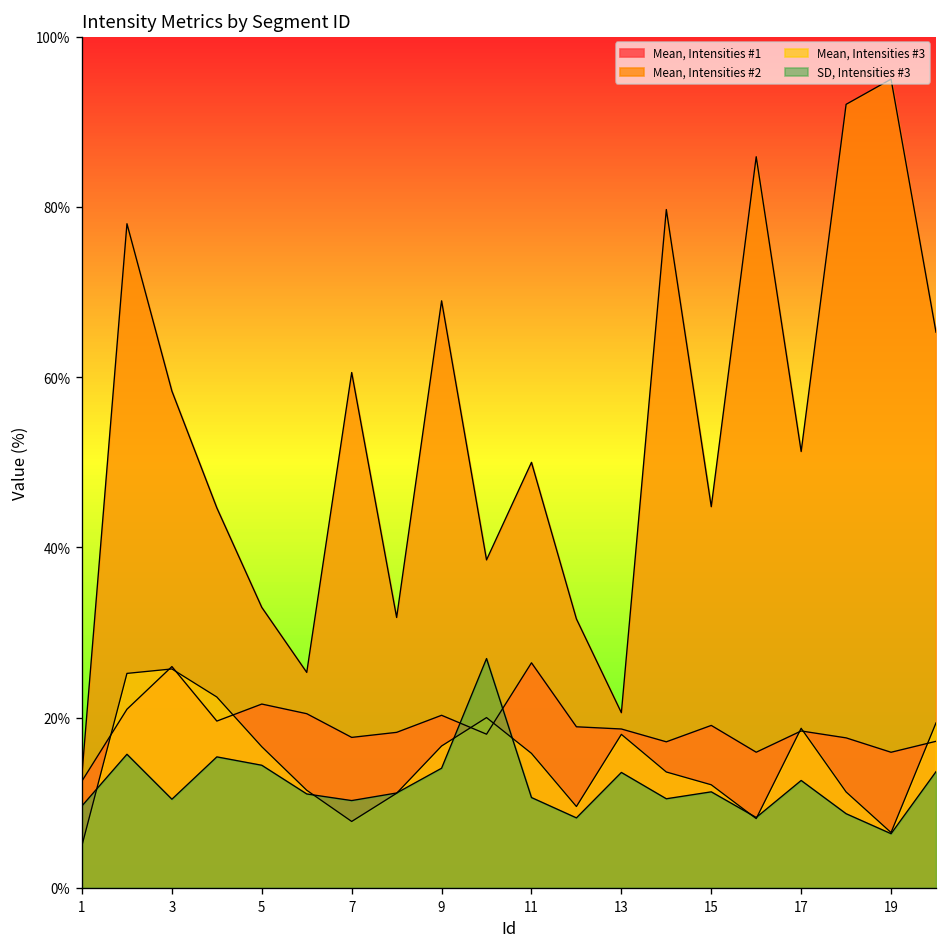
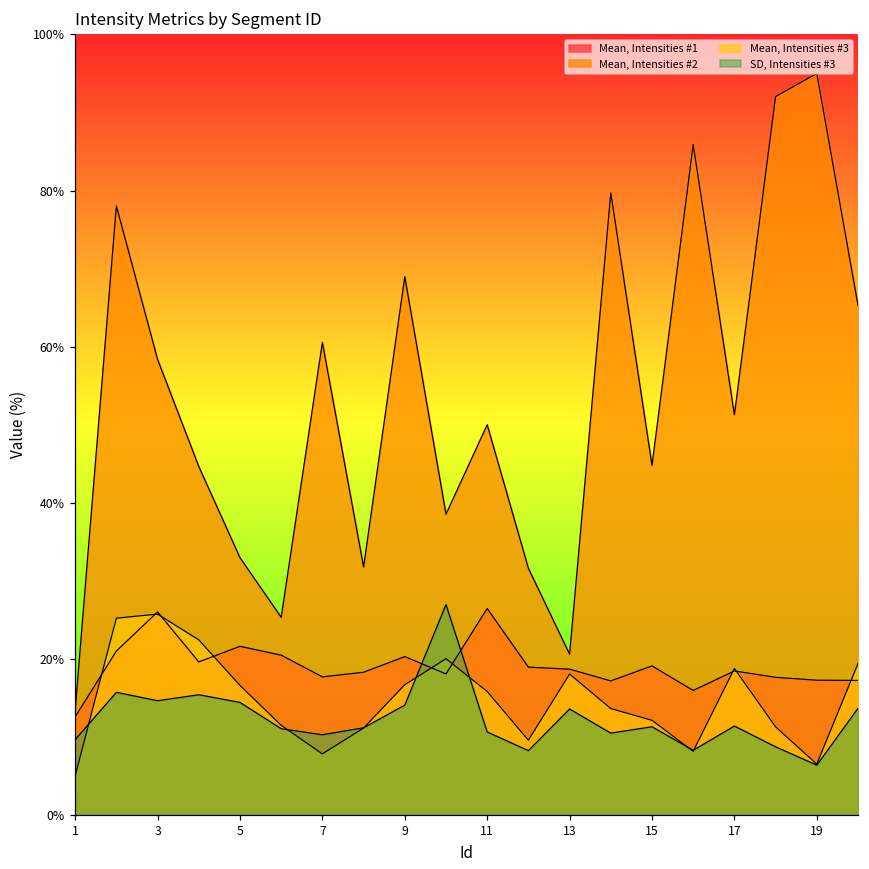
SD, Intensities #3, 3: 10% -> 15%
SD, Intensities #3, 17: 13% -> 11%
Mean, Intensities #1, 19: 16% -> 17%
